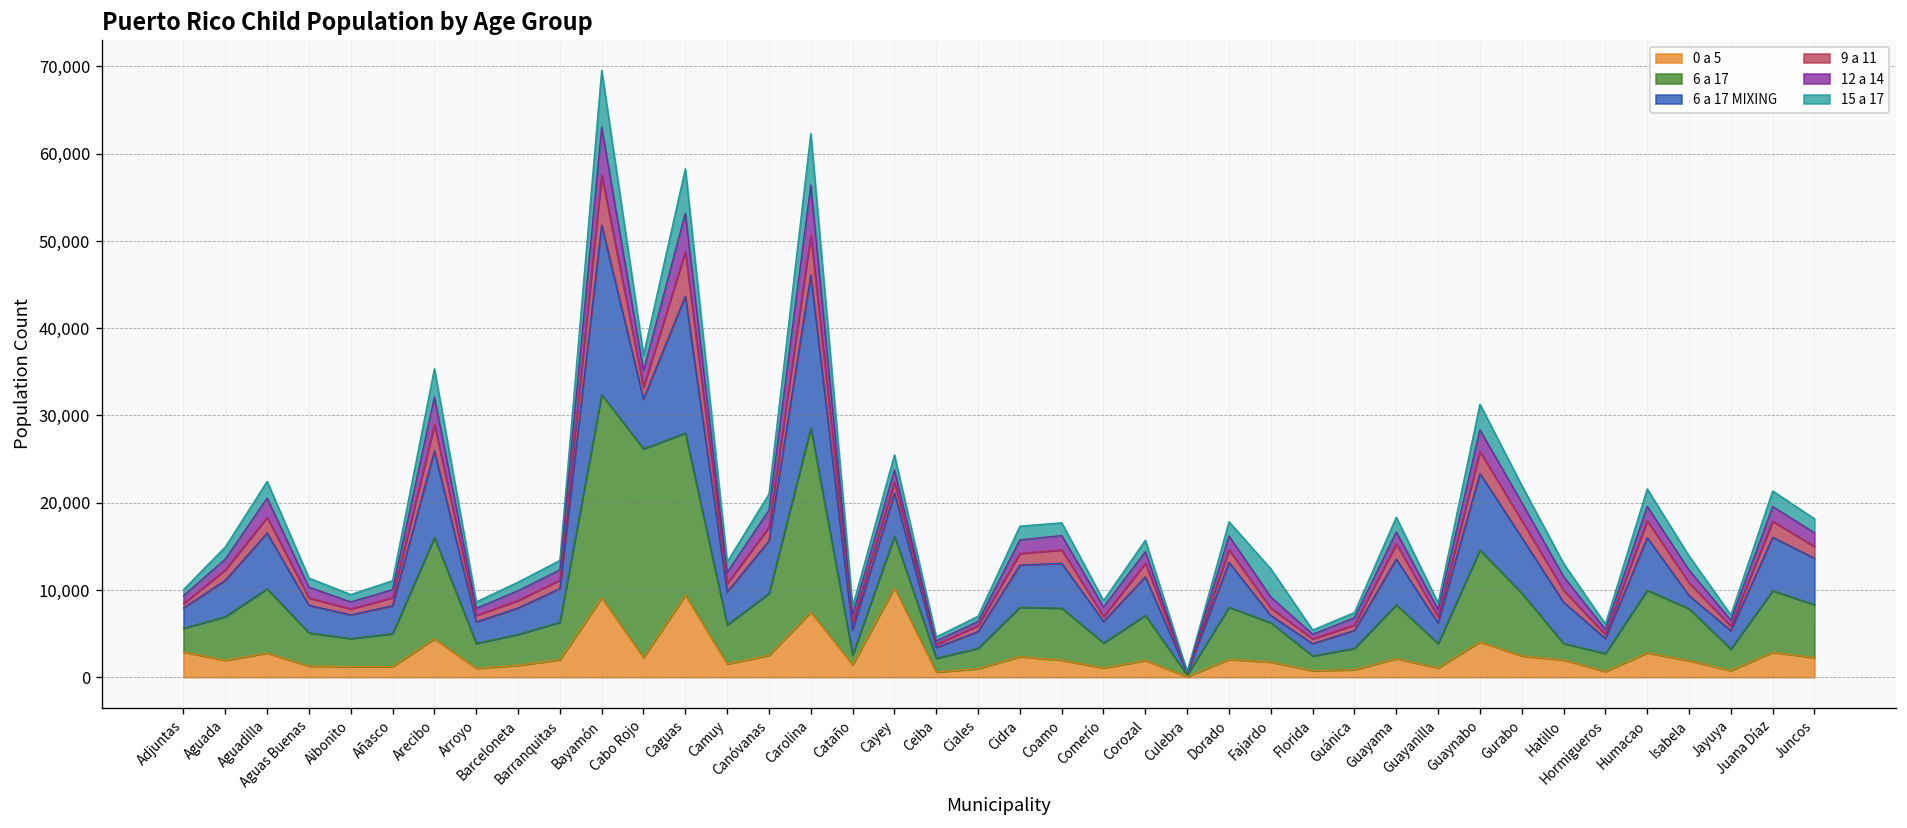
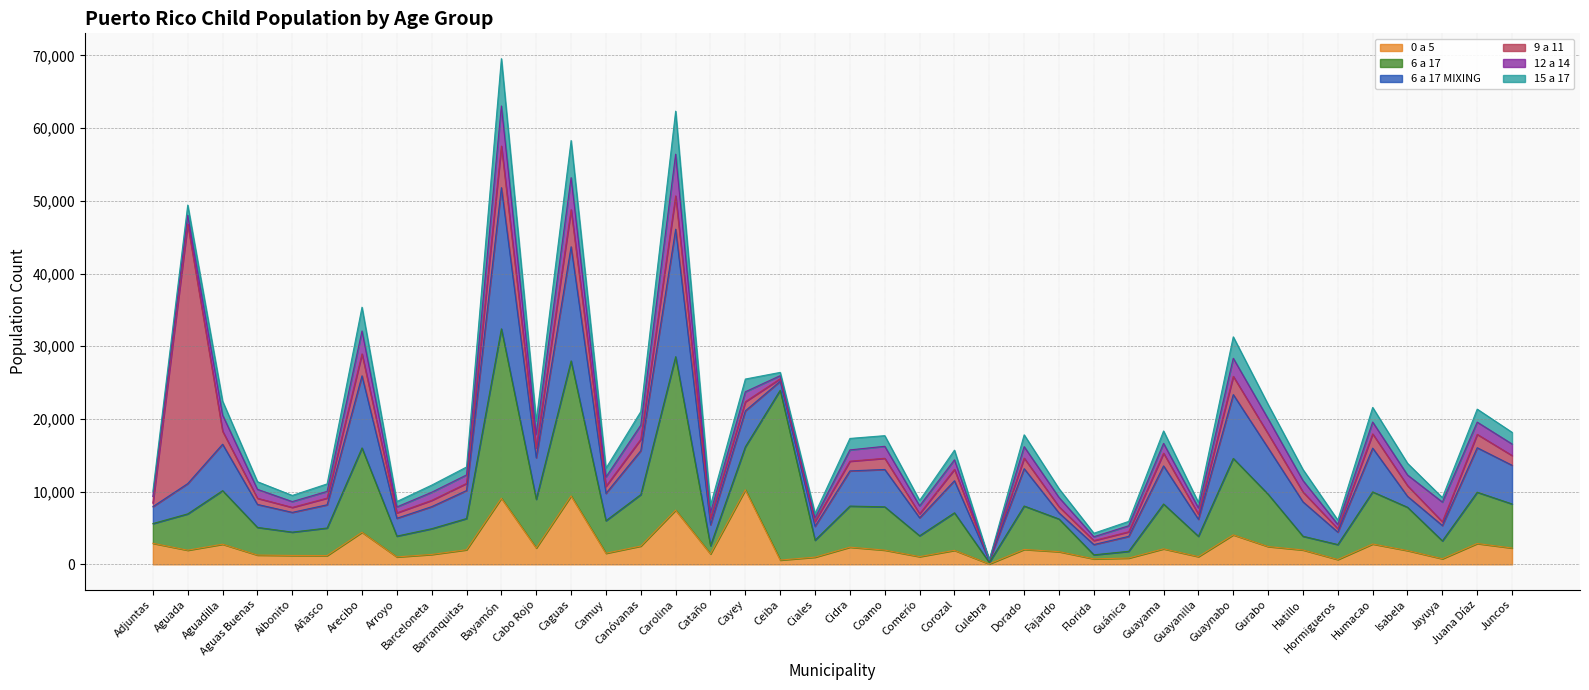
9 a 11, Aguada: 1,000 -> 36,000
6 a 17, Cabo Rojo: 24,000 -> 7,000
6 a 17, Ceiba: 2,000 -> 23,000
15 a 17, Fajardo: 3,000 -> 1,000
6 a 17, Florida: 2,000 -> 1,000
6 a 17, Guánica: 2,000 -> 1,000
12 a 14, Jayuya: 1,000 -> 3,000
